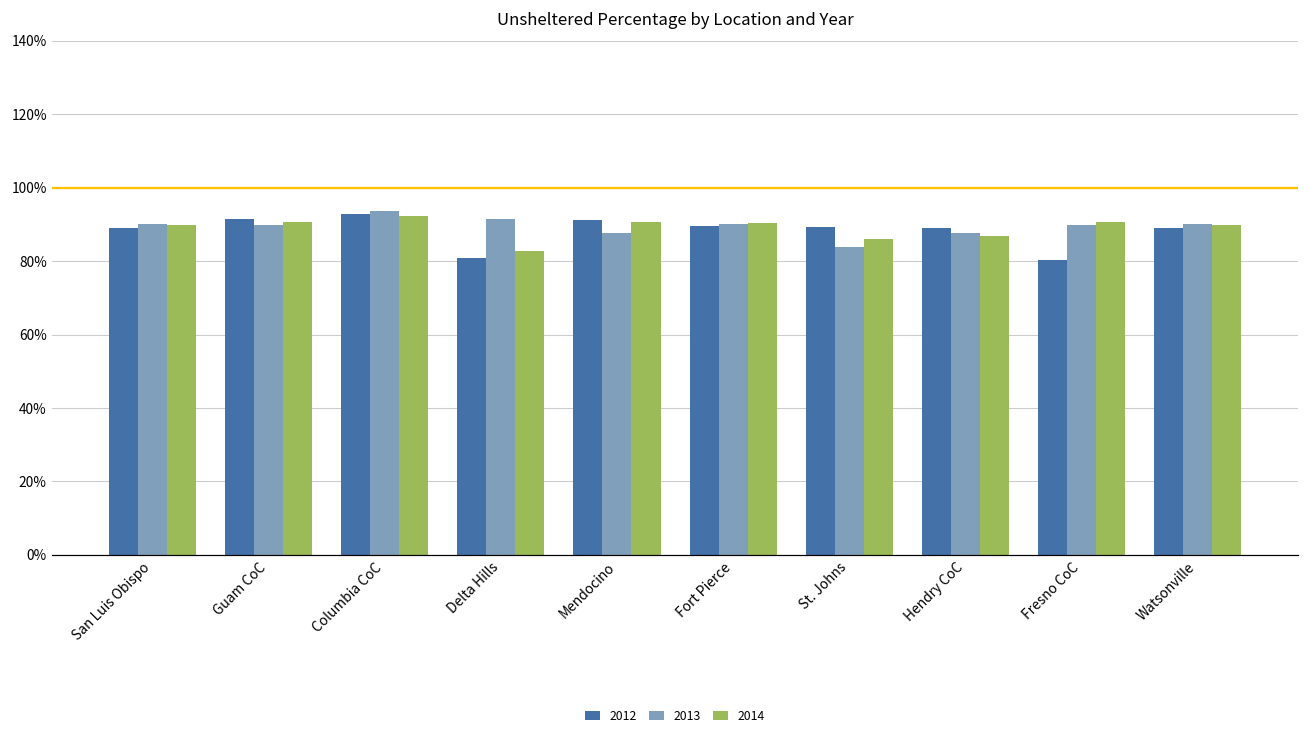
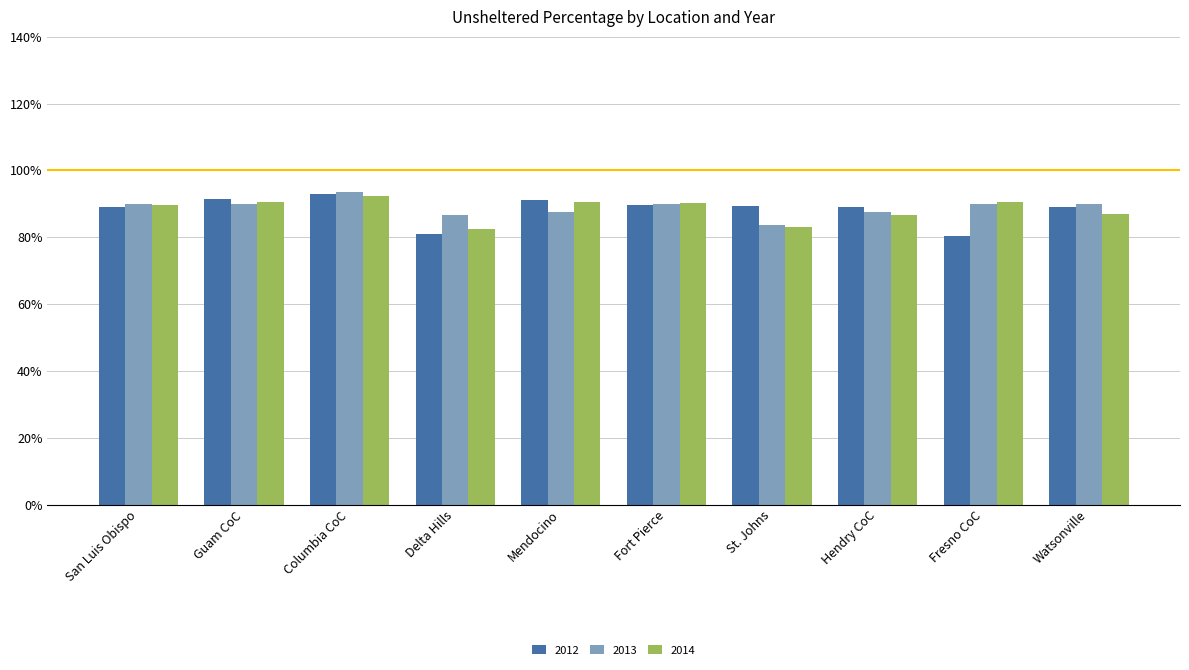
2013, Delta Hills: 91% -> 87%
2014, St. Johns: 86% -> 83%
2014, Watsonville: 90% -> 87%
